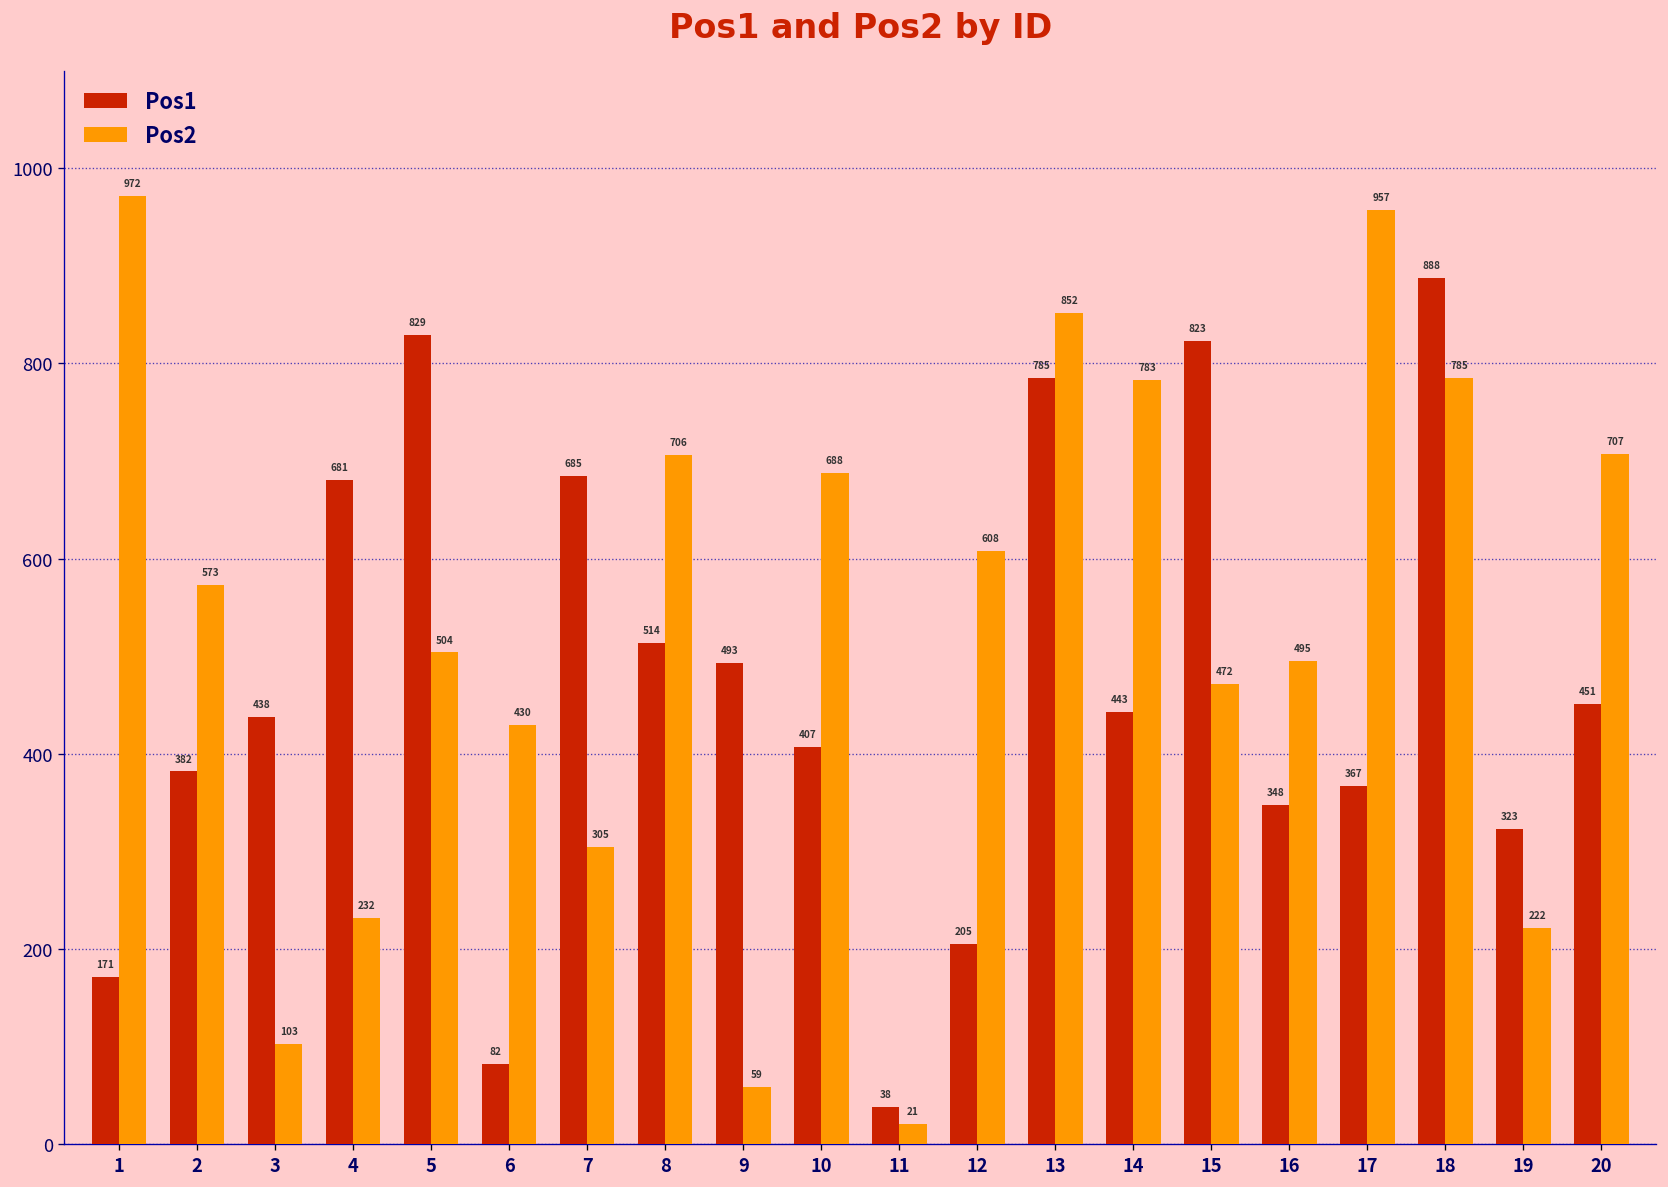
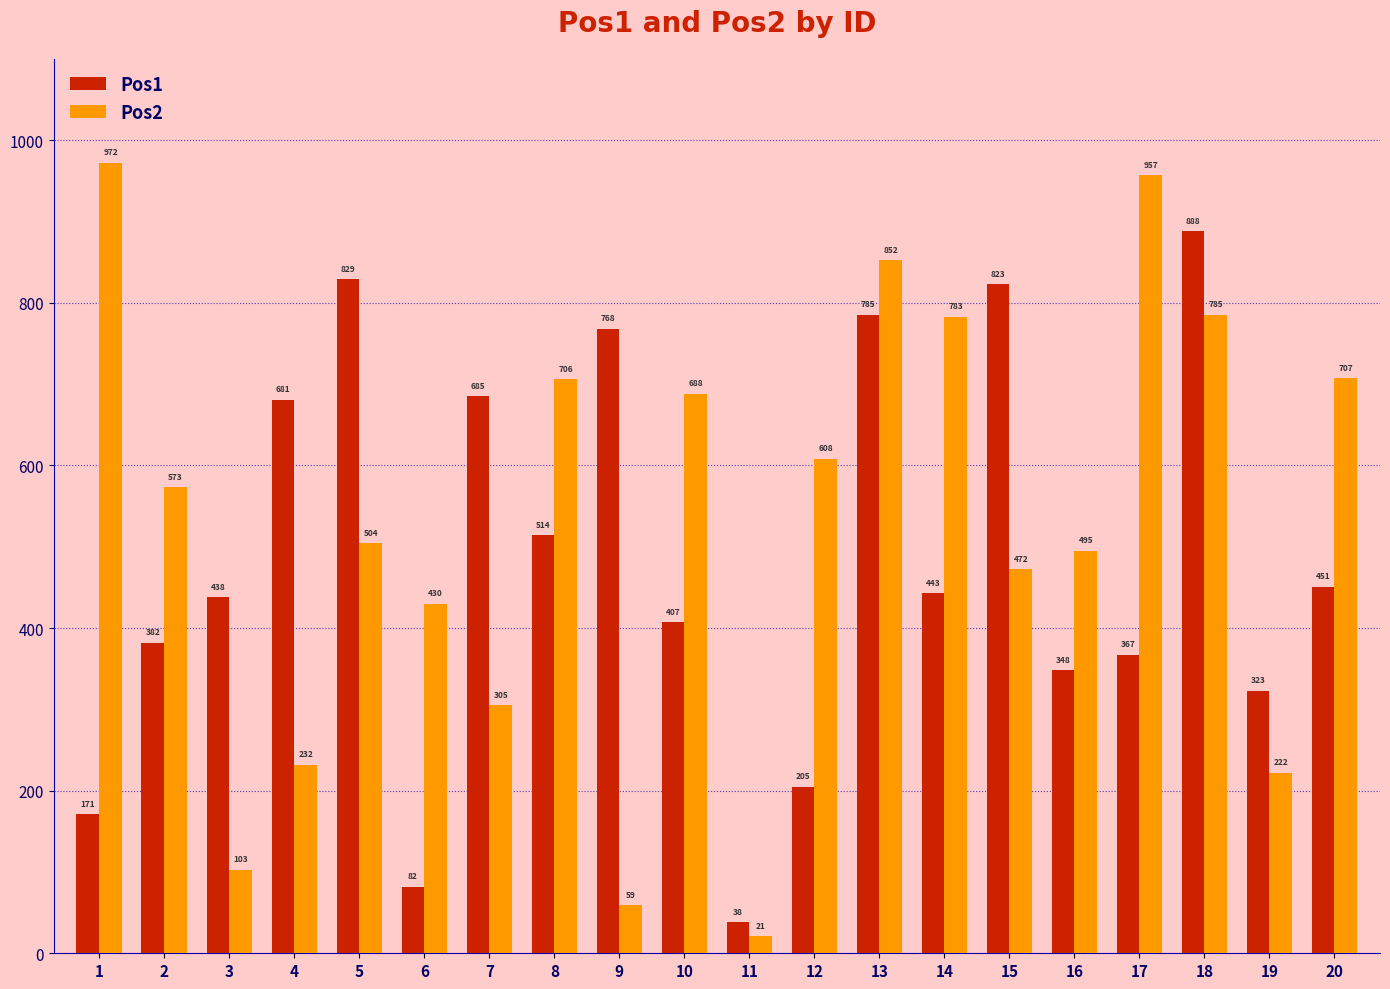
Pos1, 9: 493 -> 768
